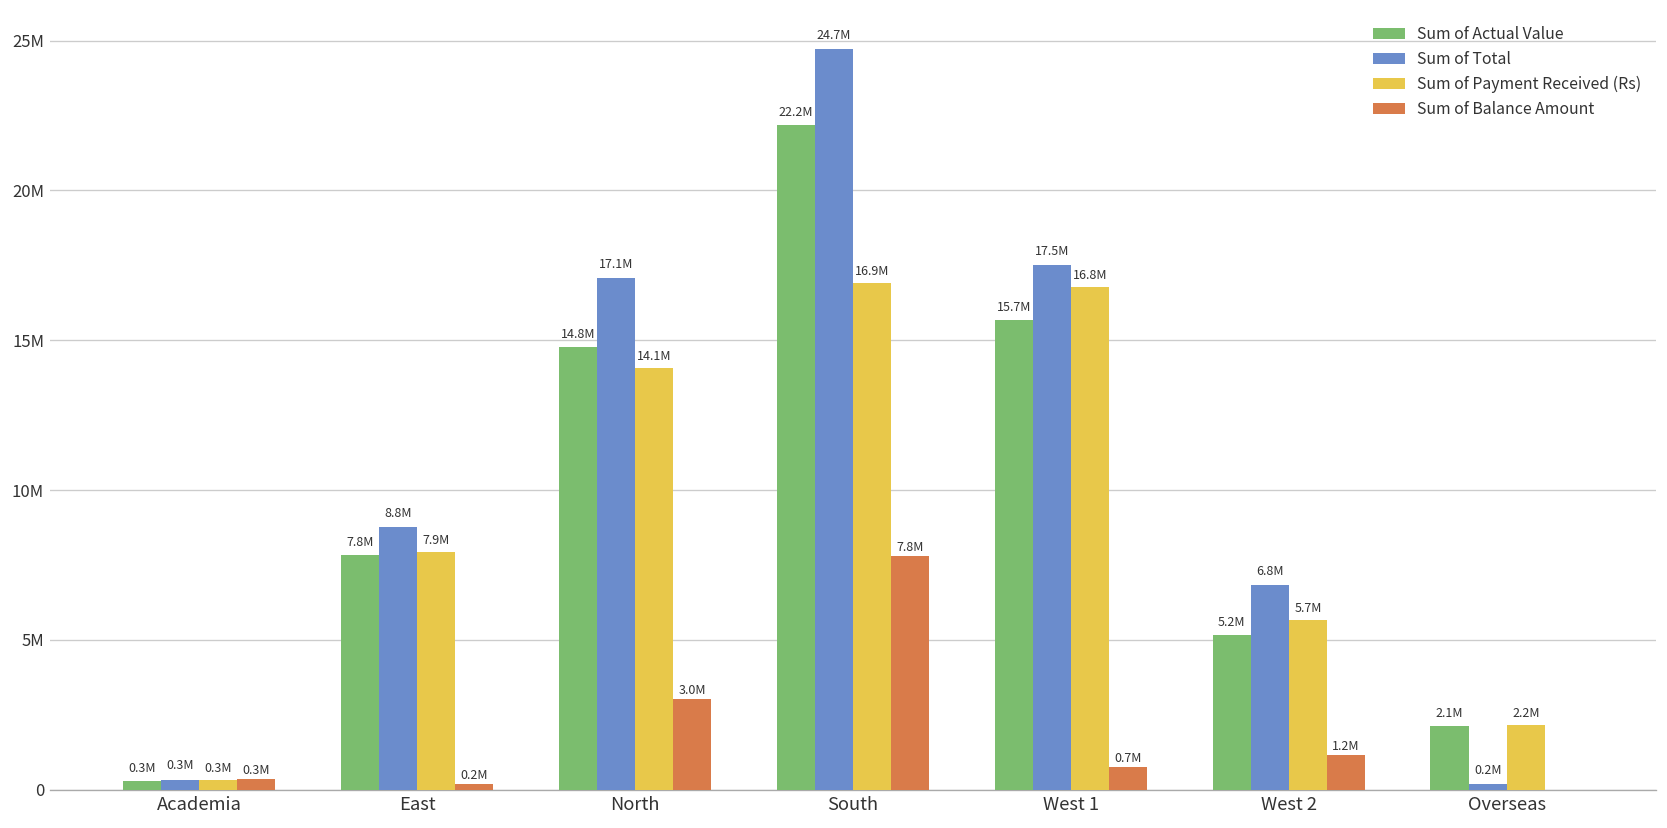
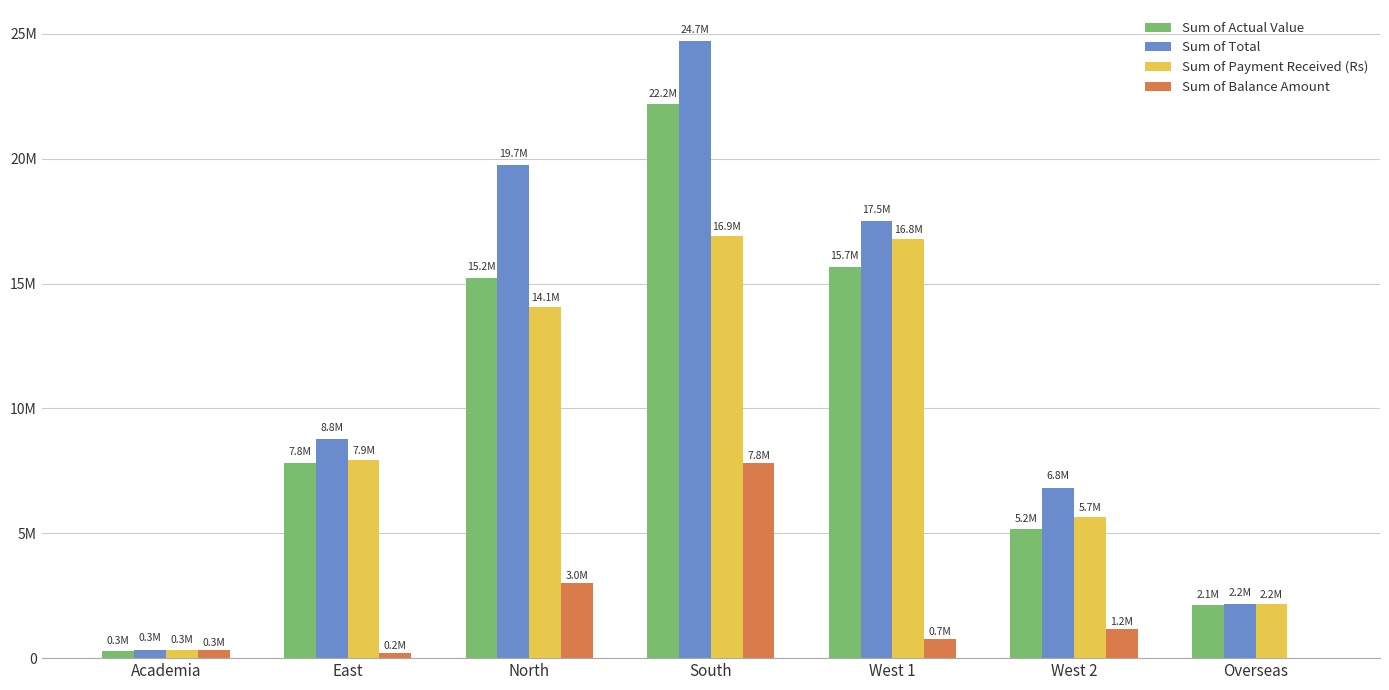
Sum of Actual Value, North: 14.8M -> 15.2M
Sum of Total, North: 17.1M -> 19.7M
Sum of Total, Overseas: 0.2M -> 2.2M
